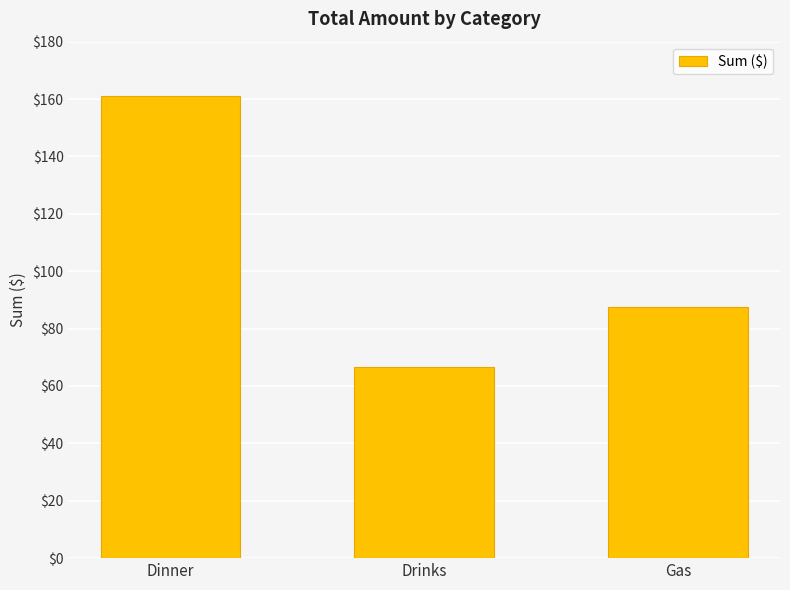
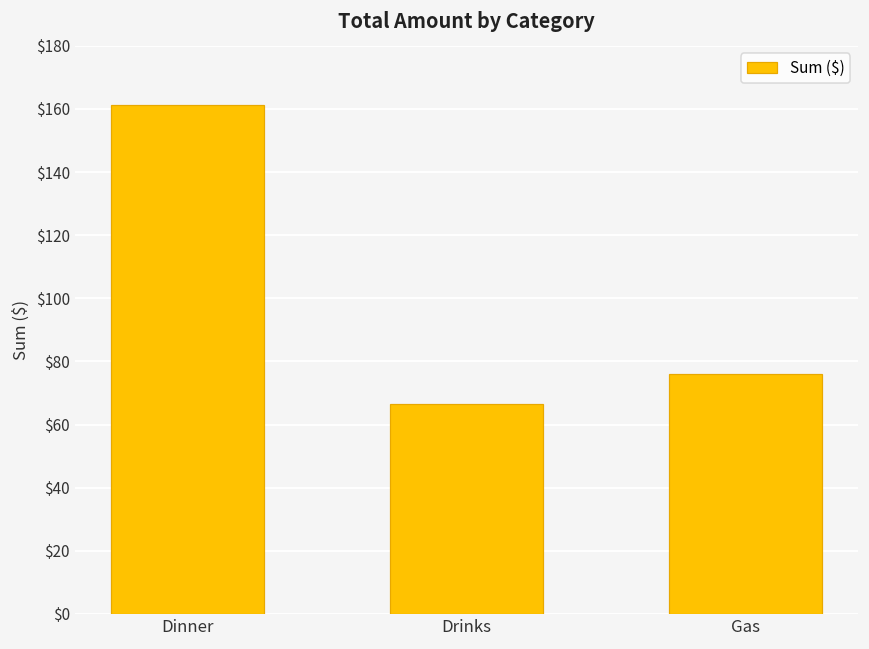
Gas: $88 -> $76
